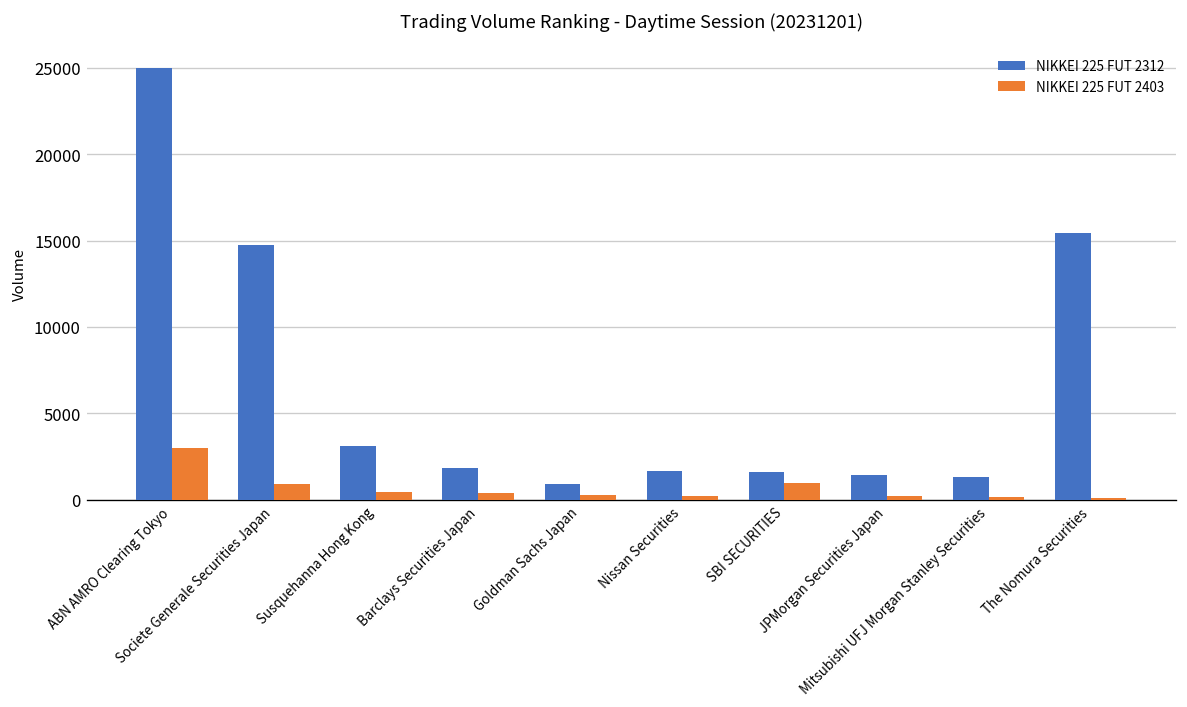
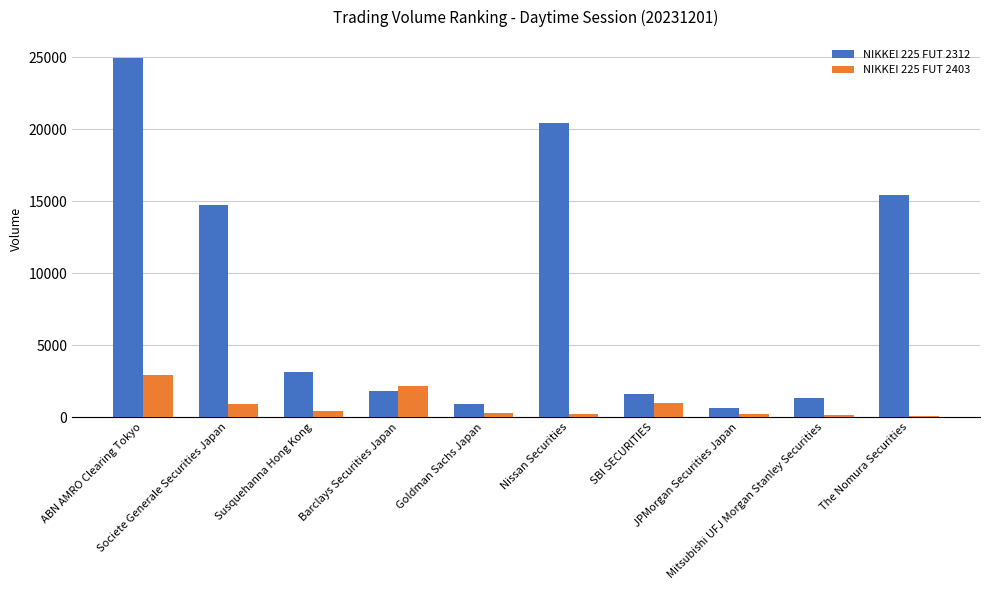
NIKKEI 225 FUT 2403, Barclays Securities Japan: 400 -> 2200
NIKKEI 225 FUT 2312, Nissan Securities: 1700 -> 20500
NIKKEI 225 FUT 2312, JPMorgan Securities Japan: 1400 -> 600
